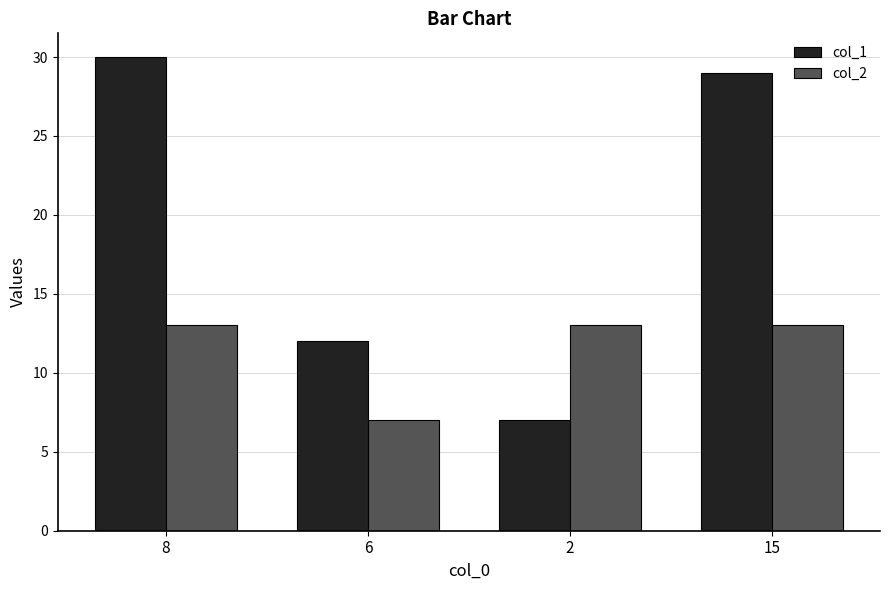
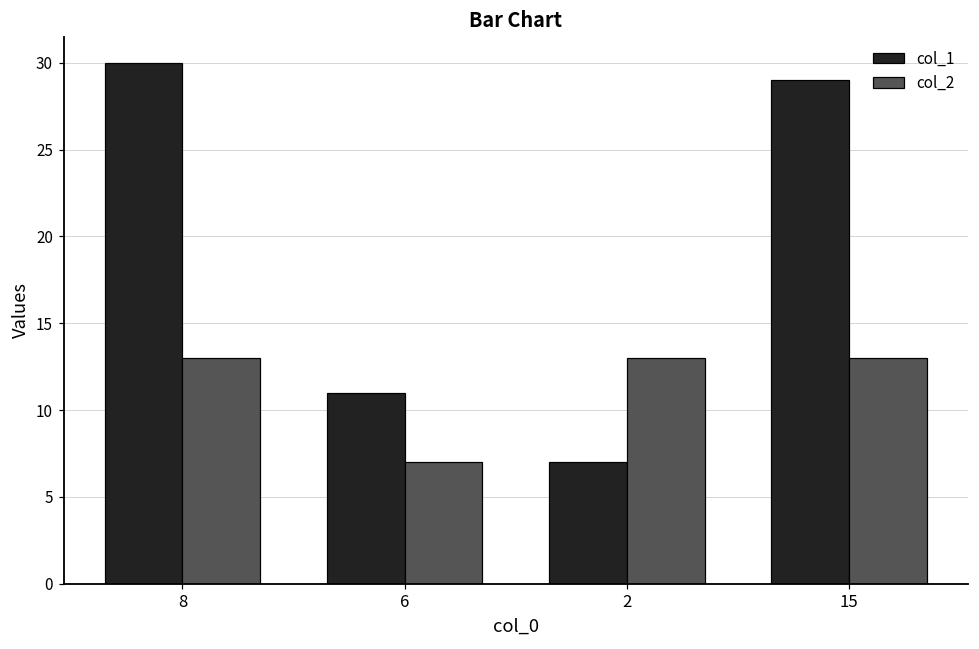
col_1, 6: 12 -> 11
